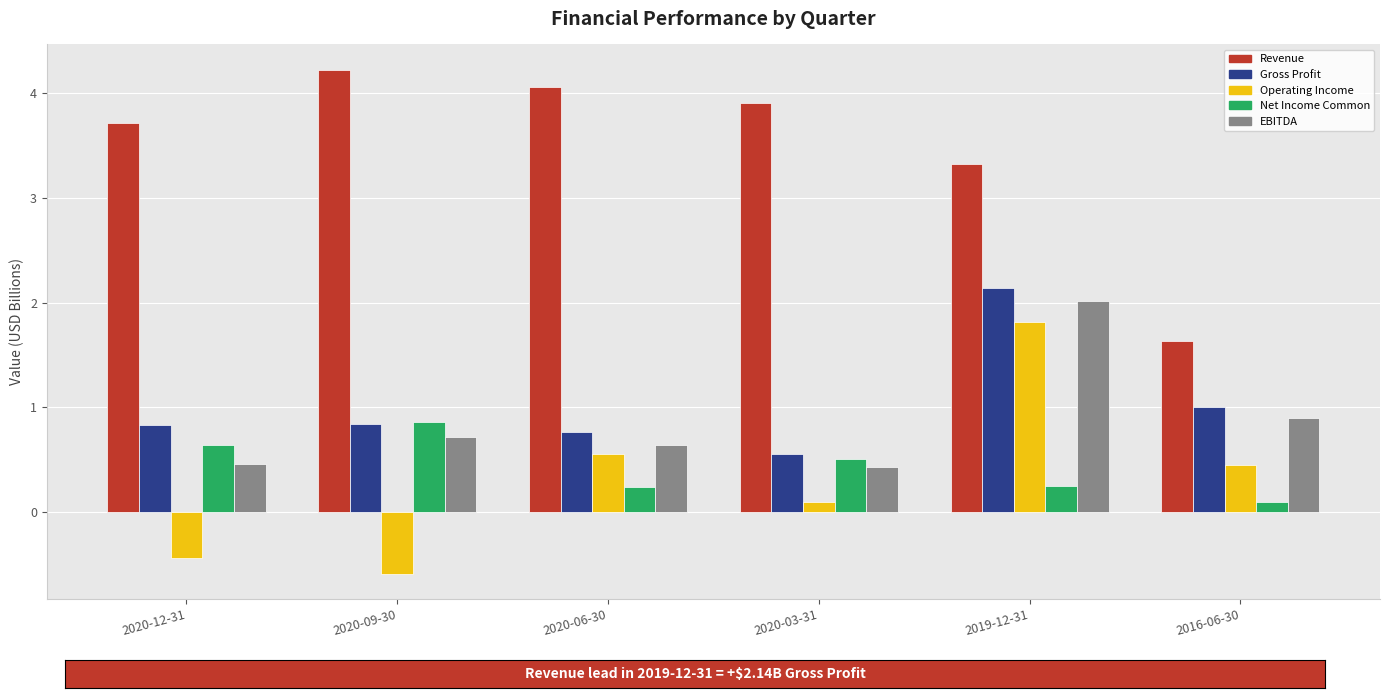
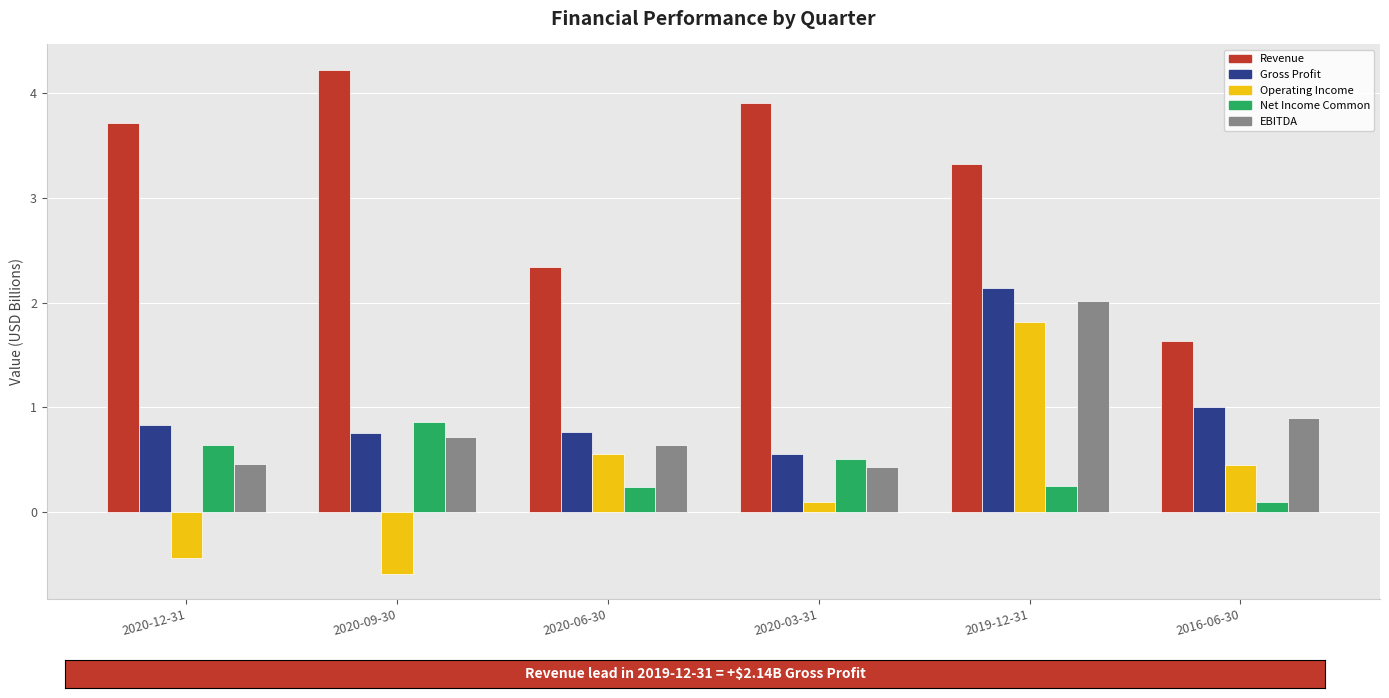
Gross Profit, 2020-09-30: 0.84 -> 0.76
Revenue, 2020-06-30: 4.06 -> 2.34
